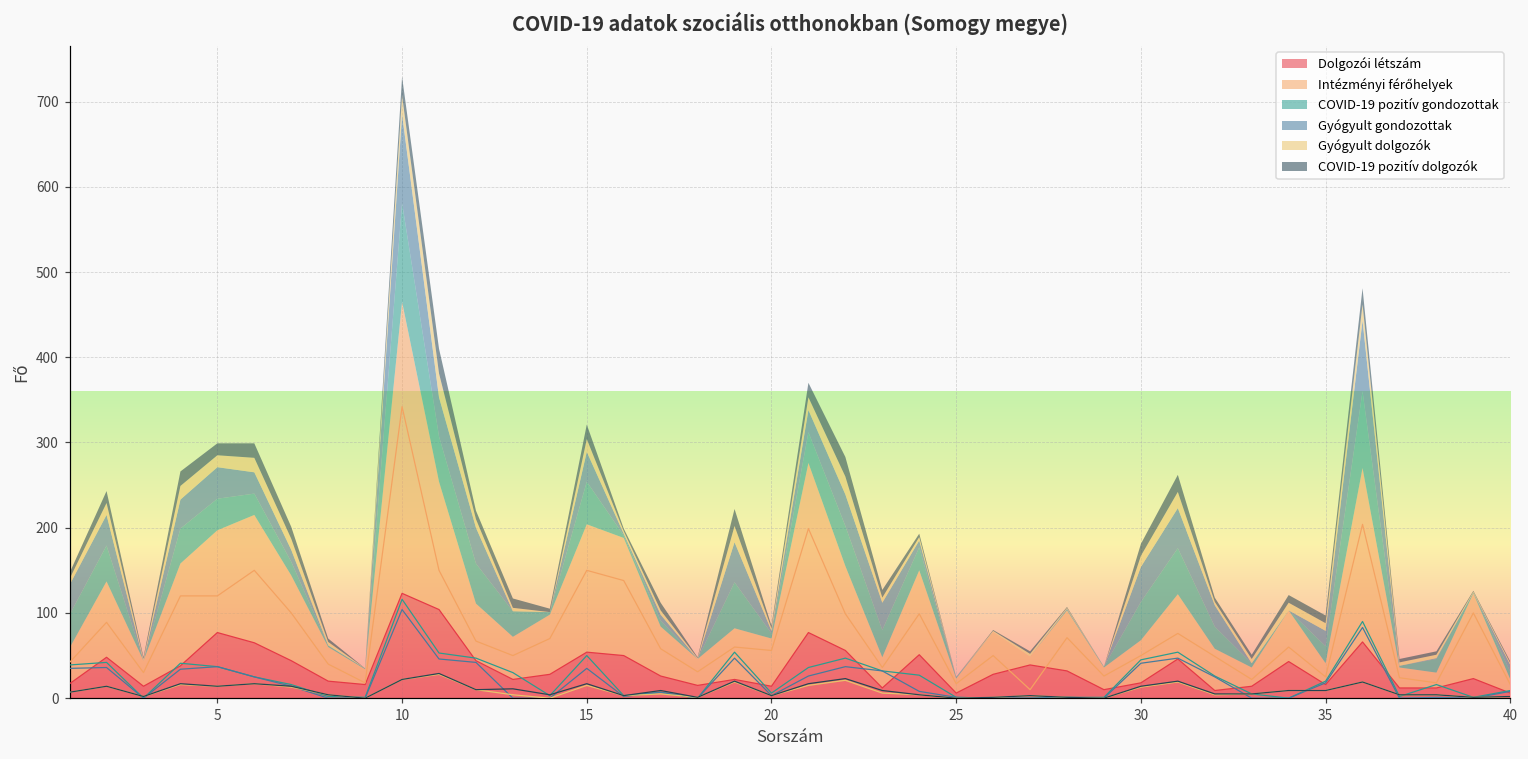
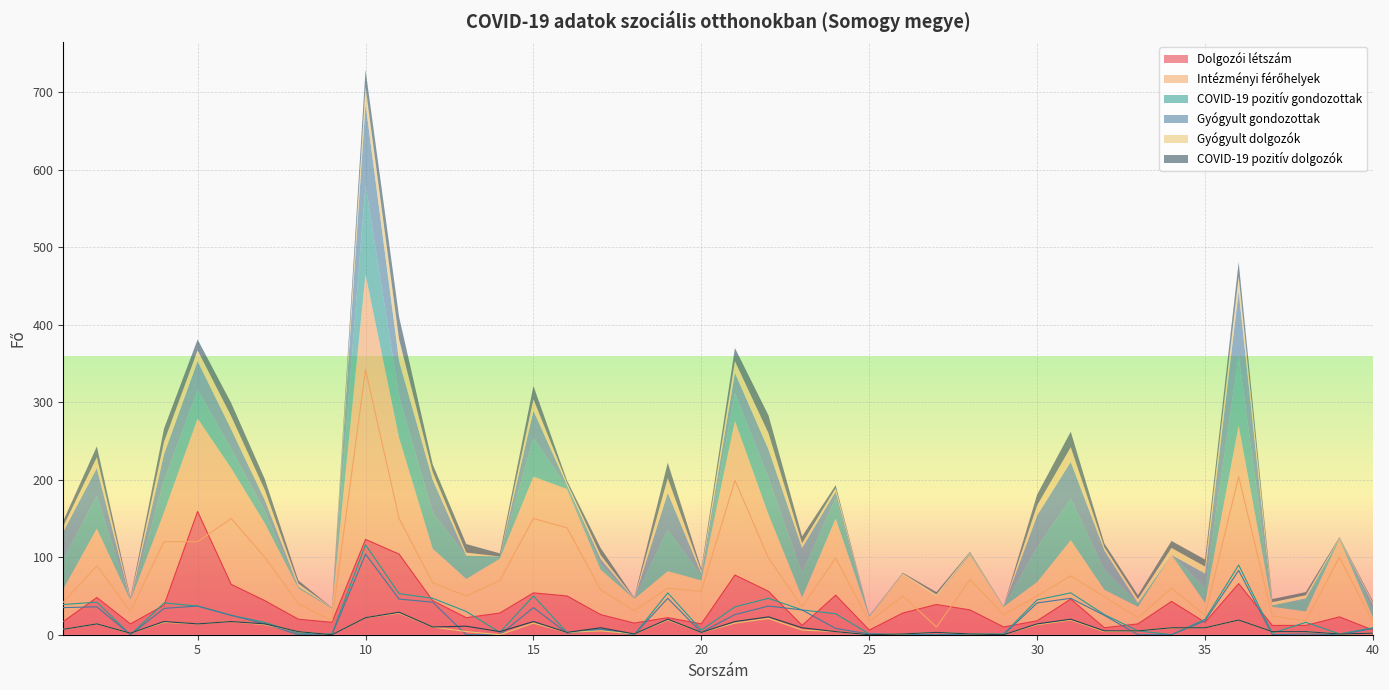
Dolgozói létszám, 5: 80 -> 160
